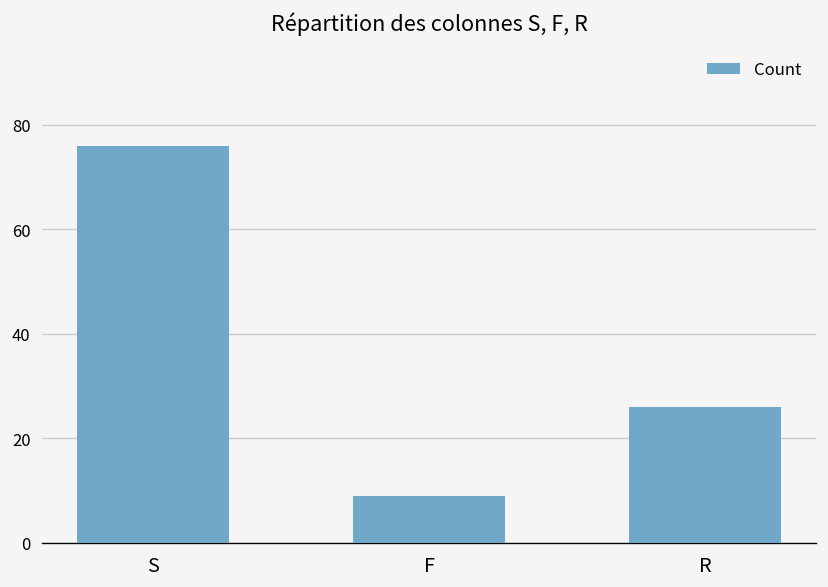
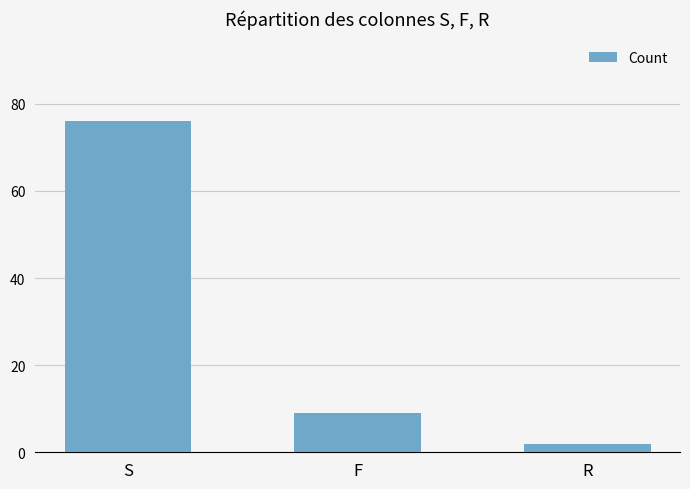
R: 26 -> 2
